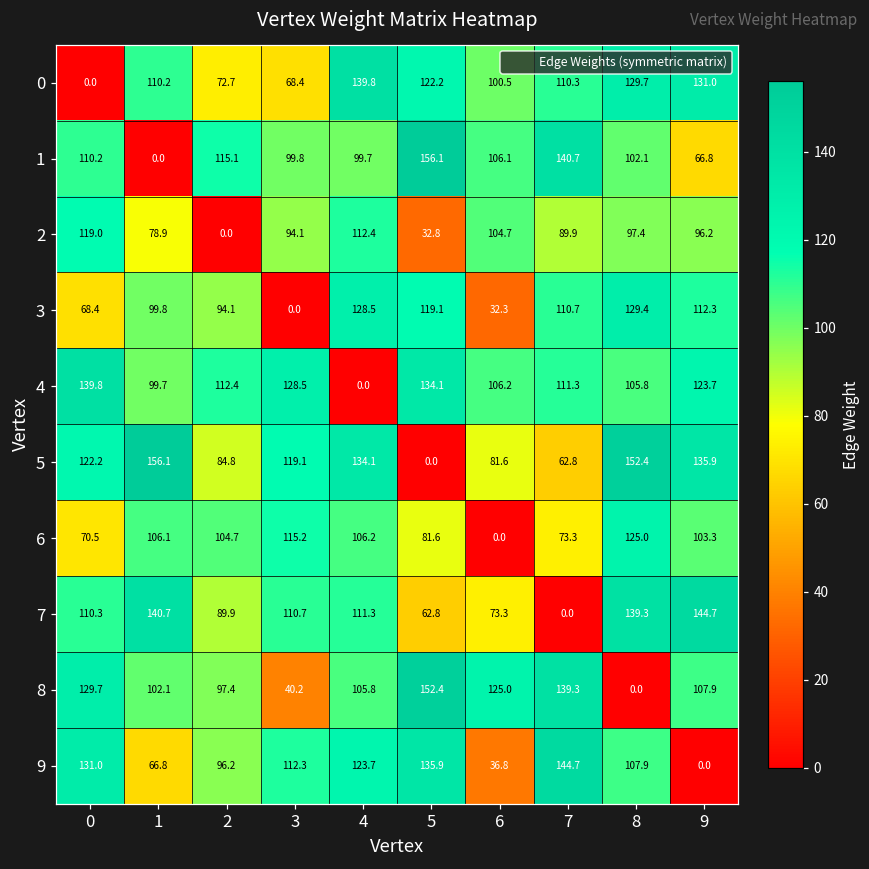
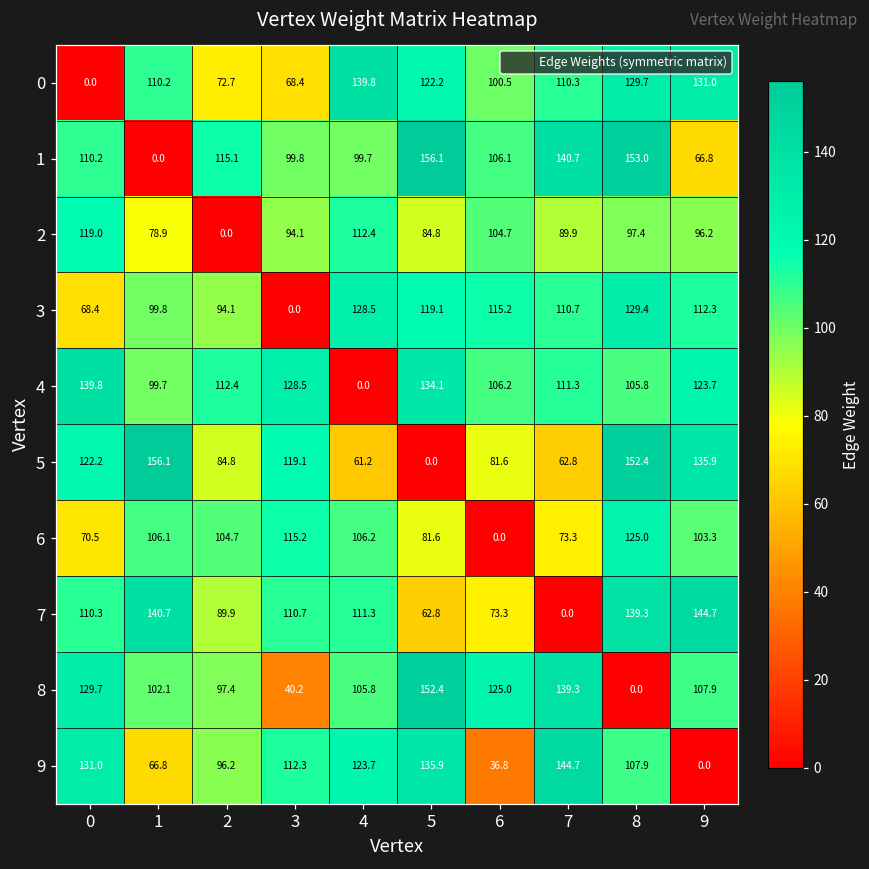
1, 8: 102.1 -> 153.0
2, 5: 32.8 -> 84.8
3, 6: 32.3 -> 115.2
5, 4: 134.1 -> 61.2
